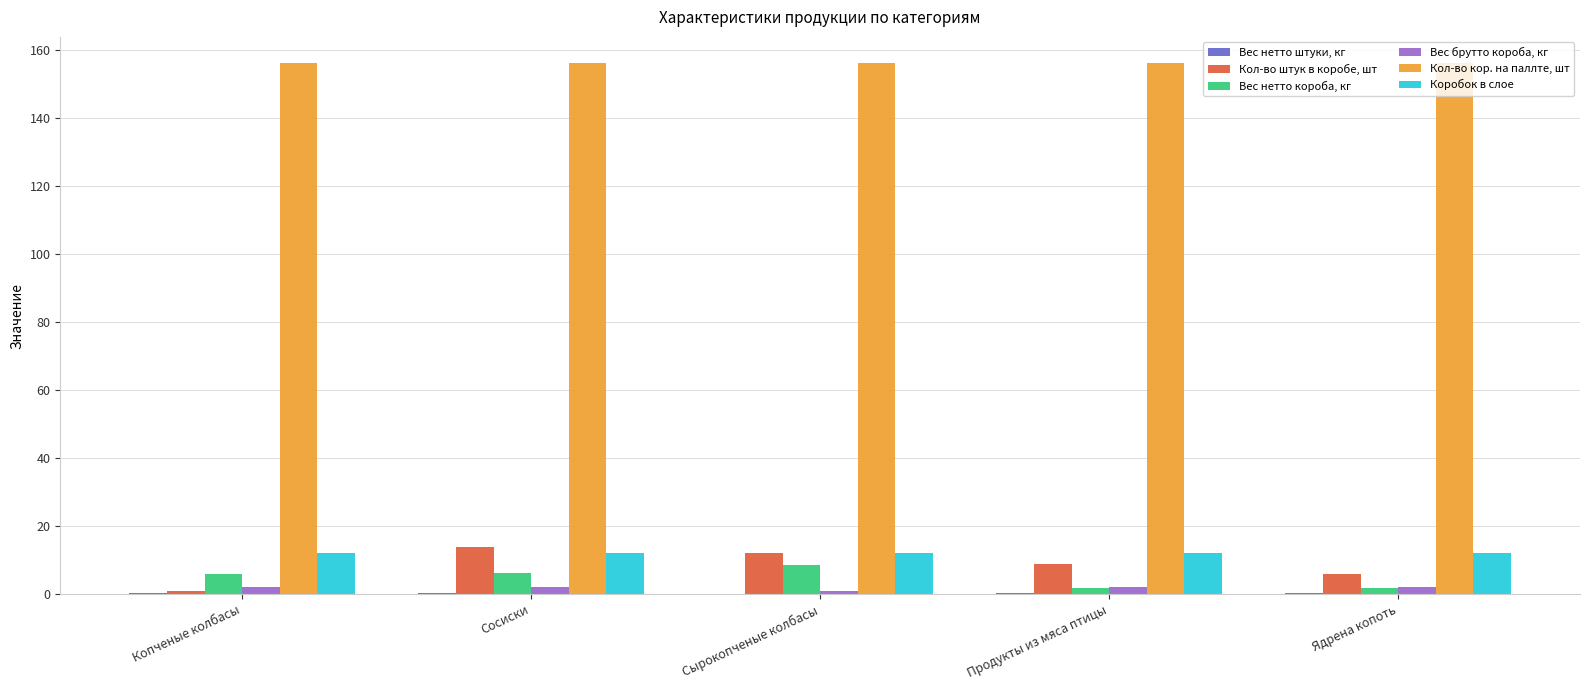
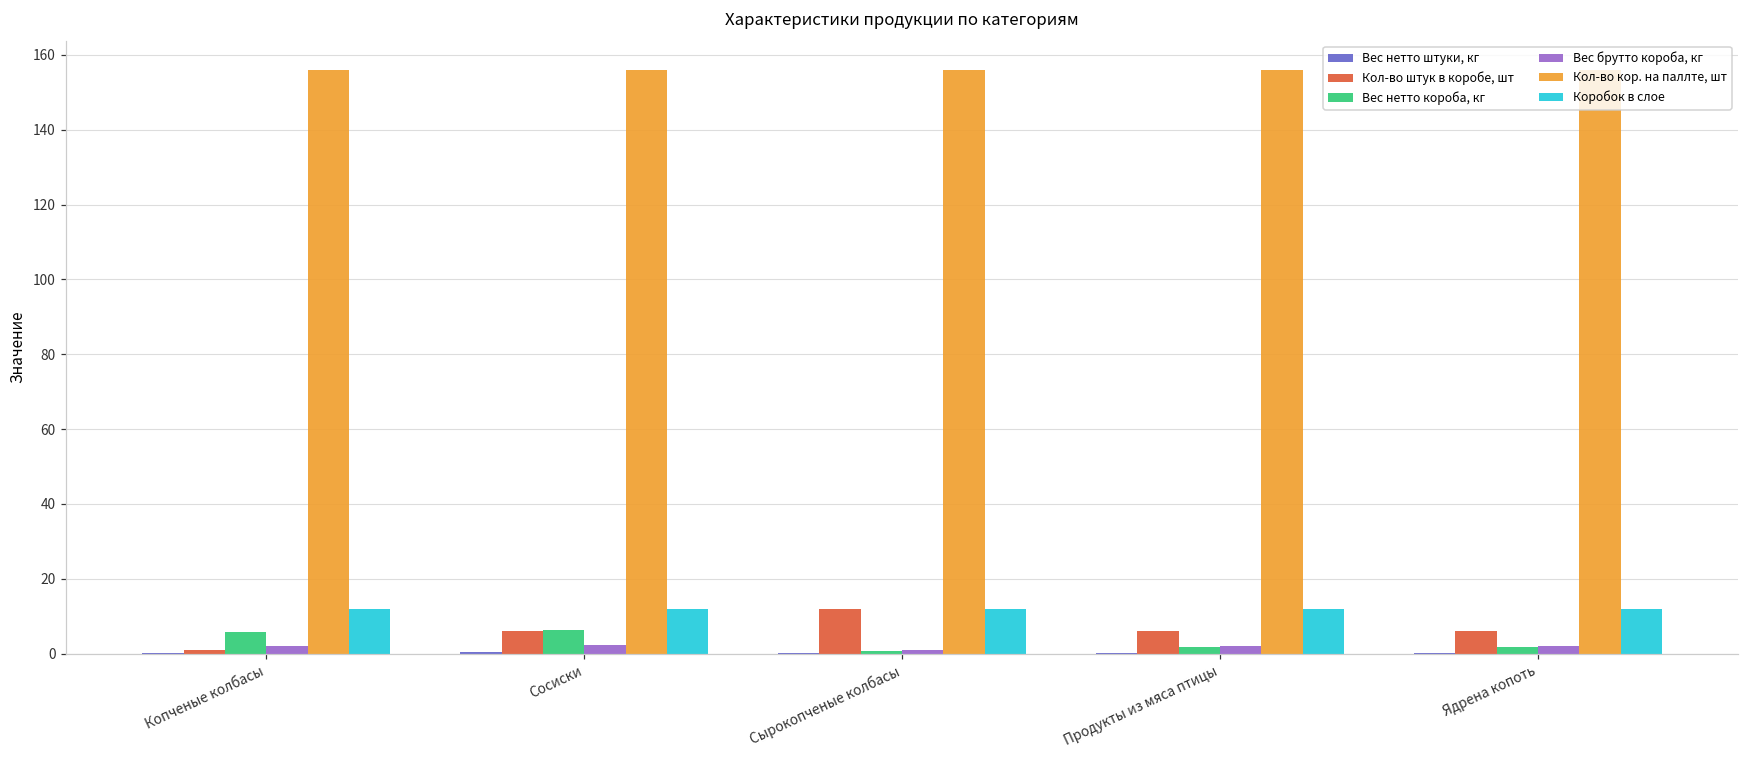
Кол-во штук в коробе, шт, Сосиски: 14 -> 6
Вес нетто короба, кг, Сырокопченые колбасы: 9 -> 1
Кол-во штук в коробе, шт, Продукты из мяса птицы: 9 -> 6
